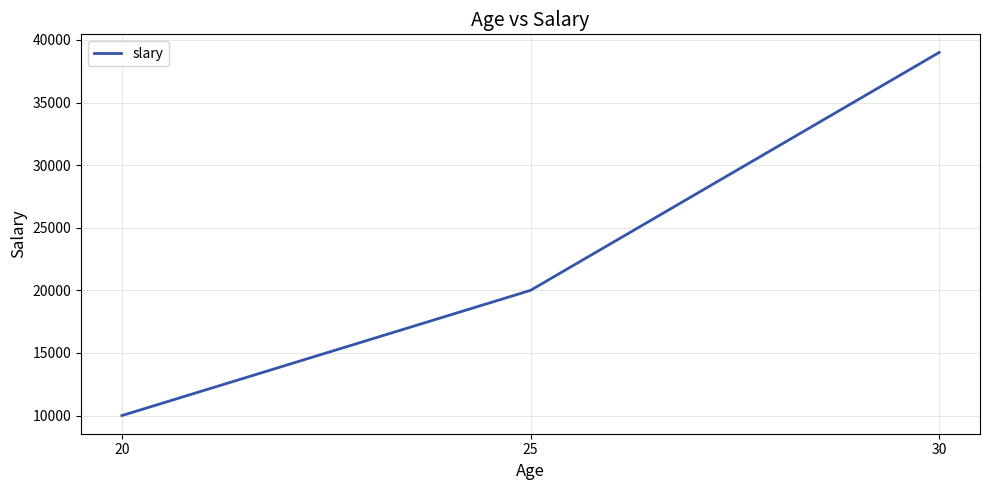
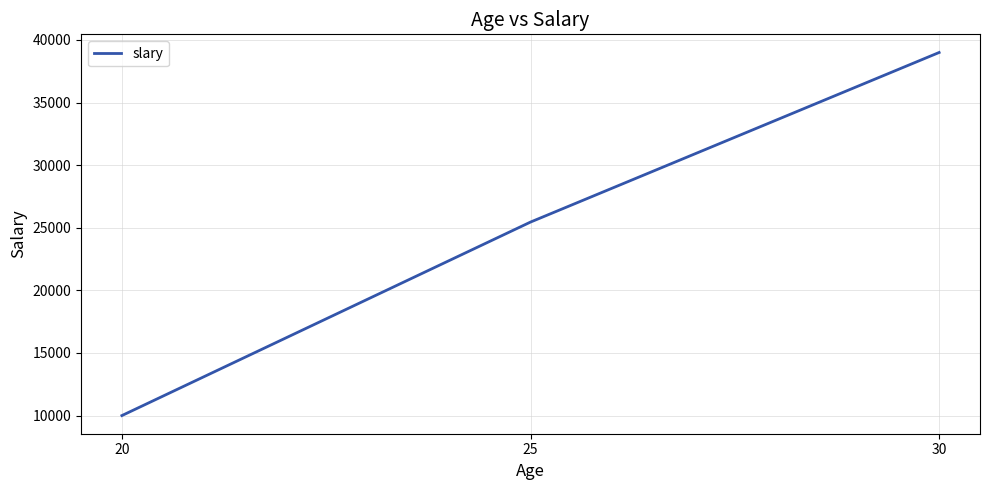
25: 20000 -> 25500
